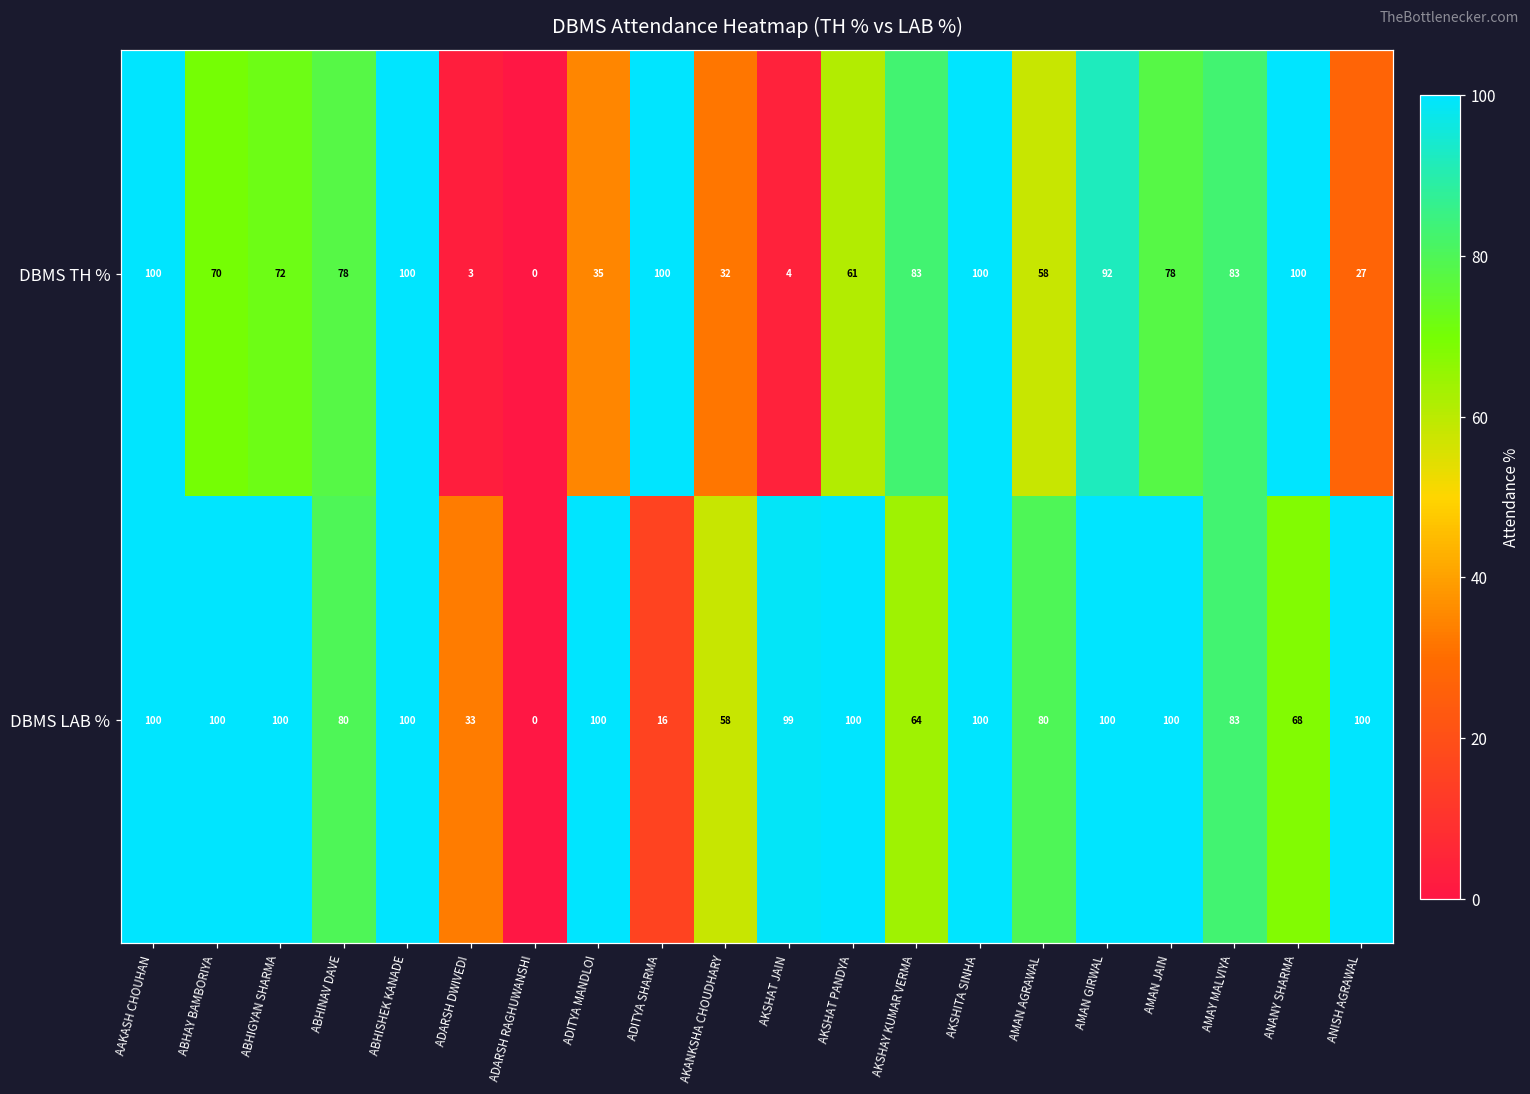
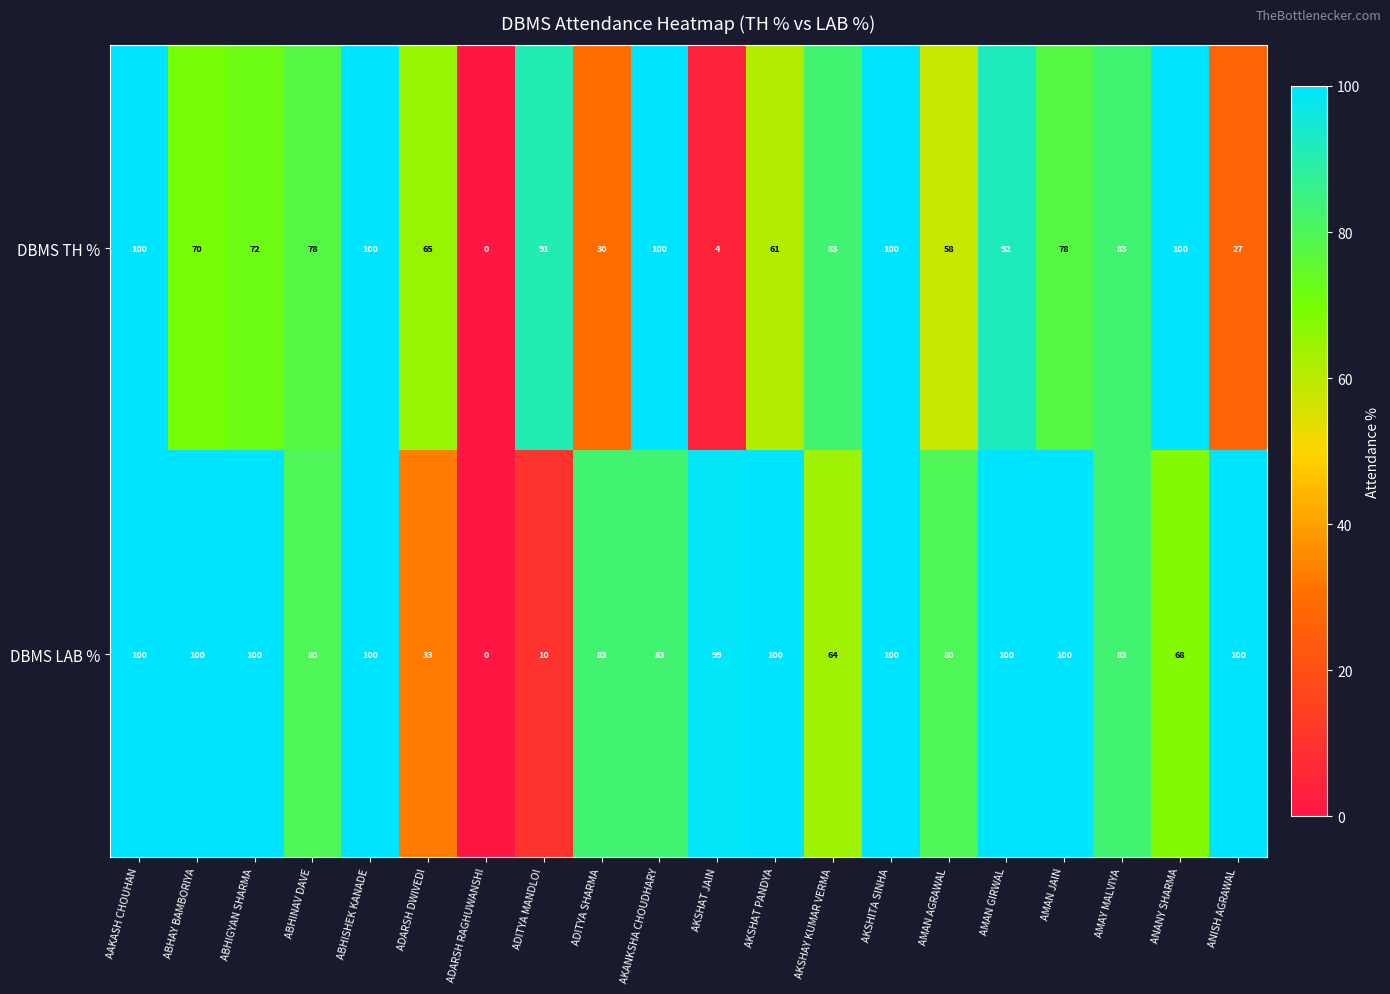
DBMS TH %, ADARSH DWIVEDI: 3 -> 65
DBMS TH %, ADITYA MANDLOI: 35 -> 91
DBMS TH %, ADITYA SHARMA: 100 -> 30
DBMS TH %, AKANKSHA CHOUDHARY: 32 -> 100
DBMS LAB %, ADITYA MANDLOI: 100 -> 10
DBMS LAB %, ADITYA SHARMA: 16 -> 83
DBMS LAB %, AKANKSHA CHOUDHARY: 58 -> 83
